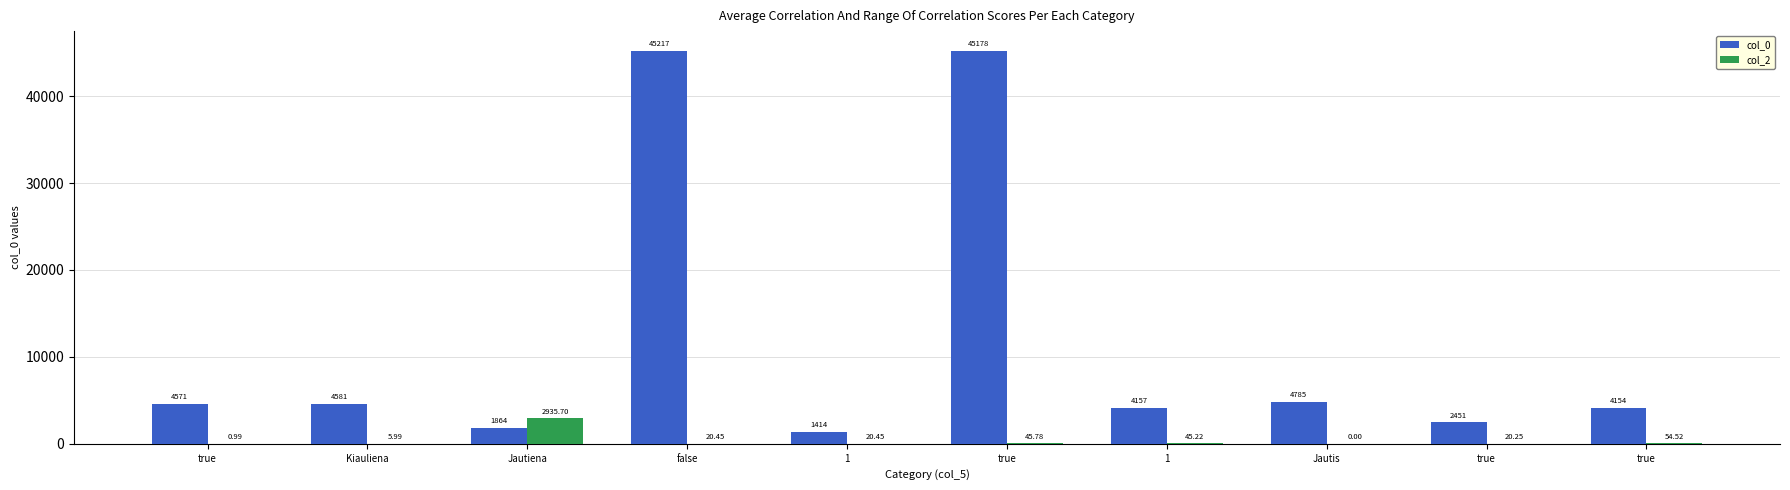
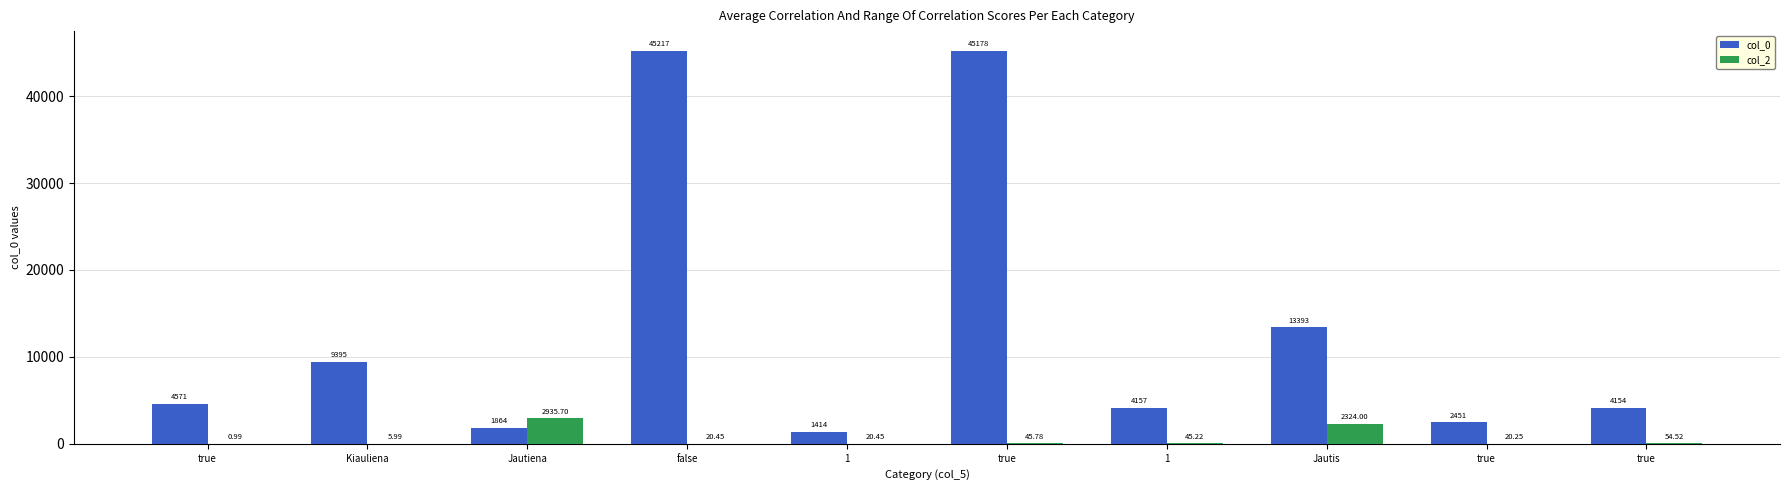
col_0, Kiauliena: 4581 -> 9395
col_0, Jautis: 4785 -> 13393
col_2, Jautis: 0.00 -> 2324.00
